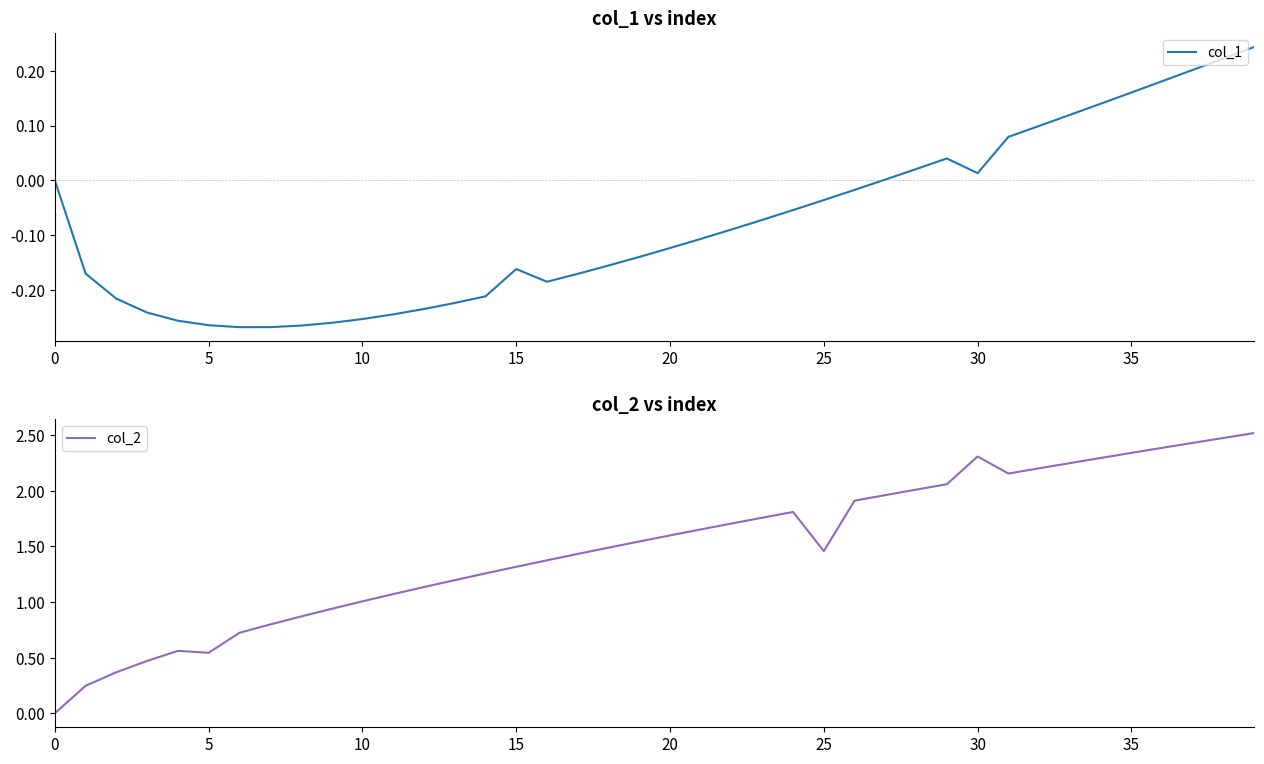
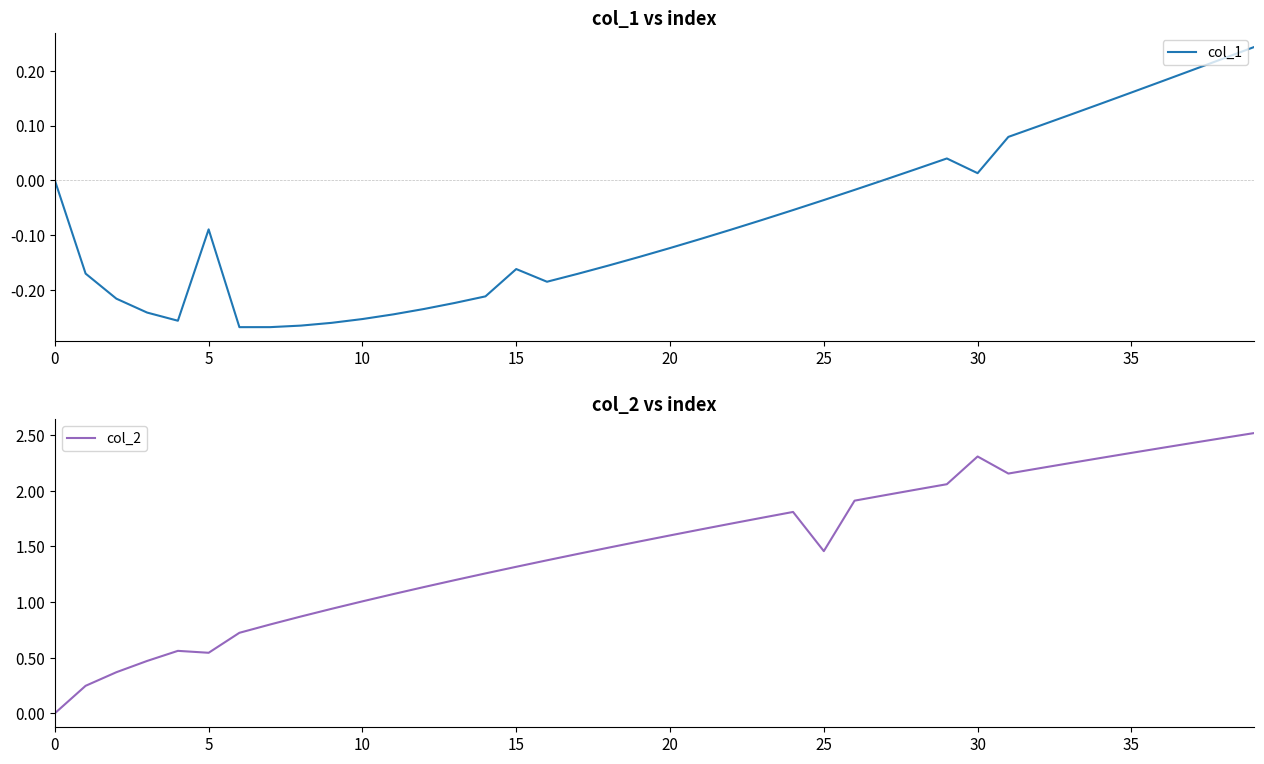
col_1 vs index, 5: -0.26 -> -0.09
